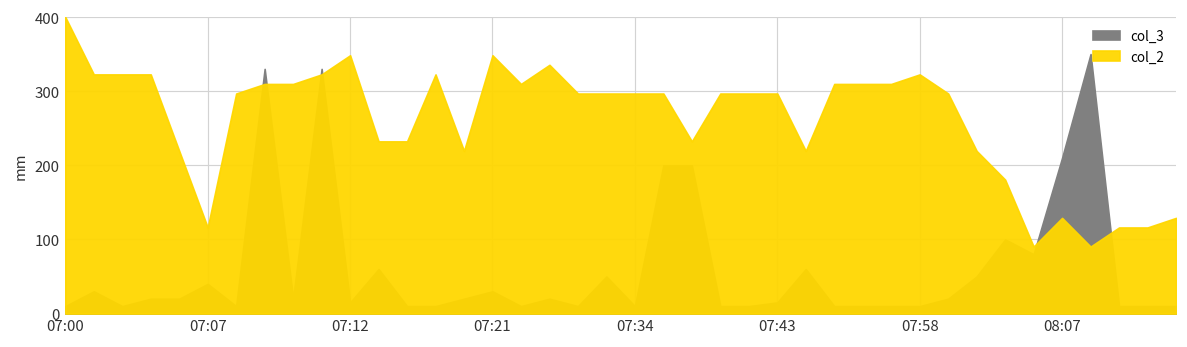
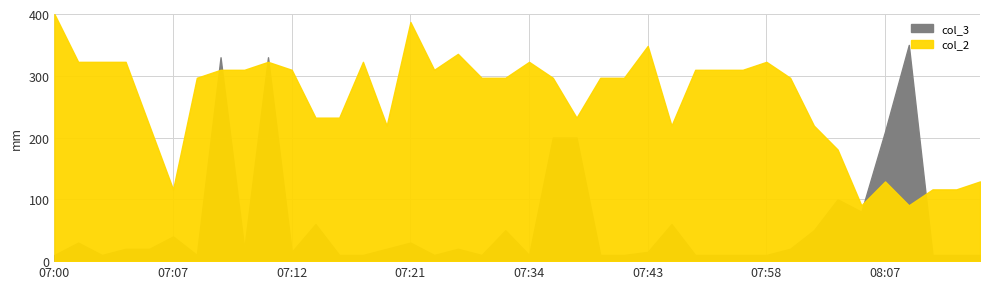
col_2, 07:12: 350 -> 310
col_2, 07:21: 350 -> 390
col_2, 07:34: 300 -> 320
col_2, 07:43: 300 -> 350
